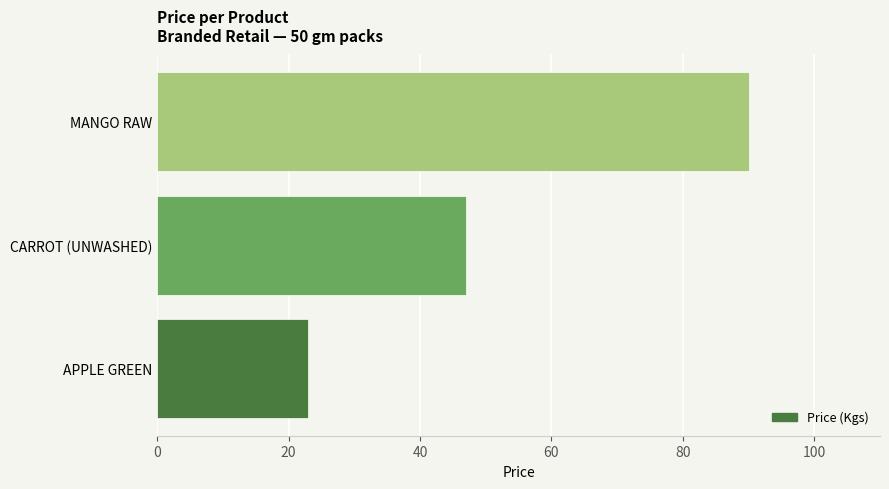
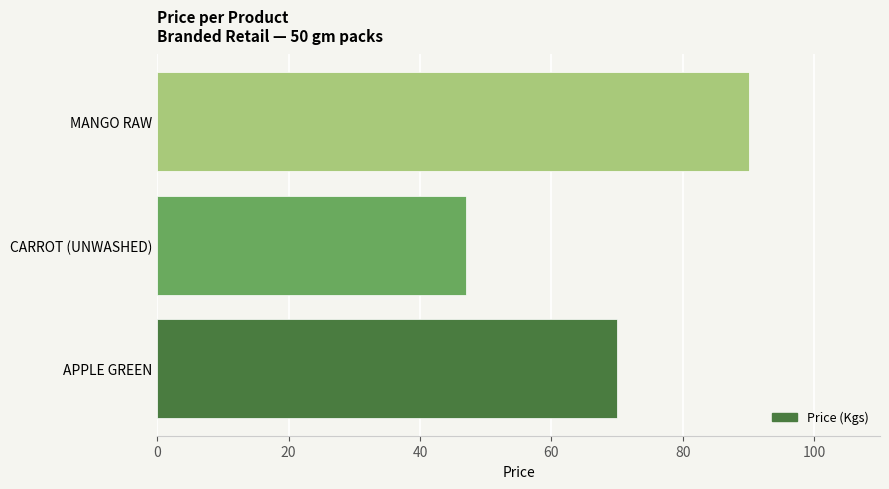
APPLE GREEN: 23 -> 70
